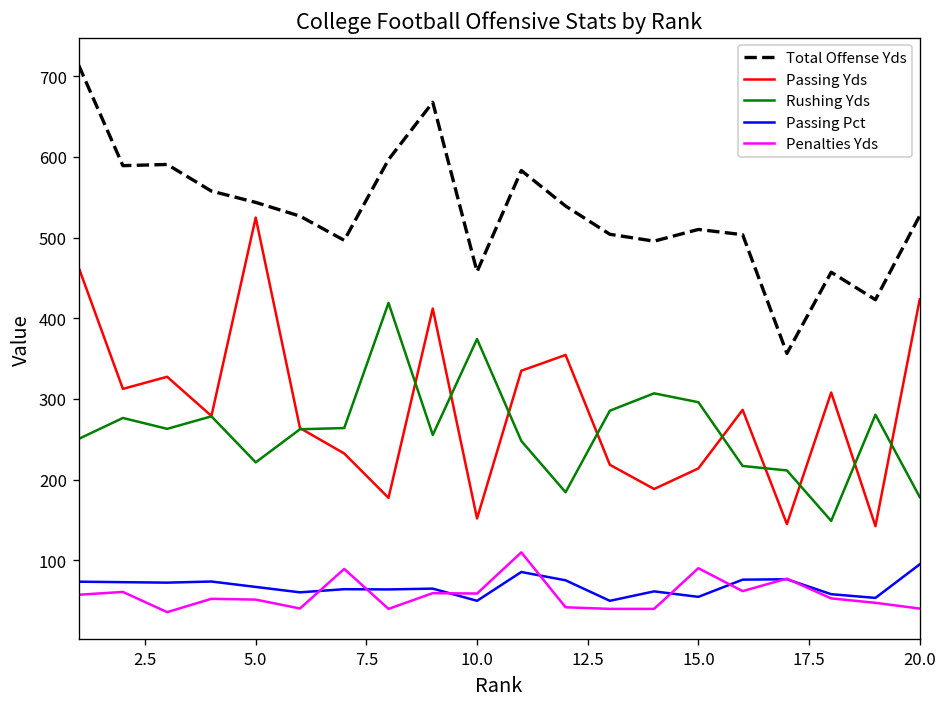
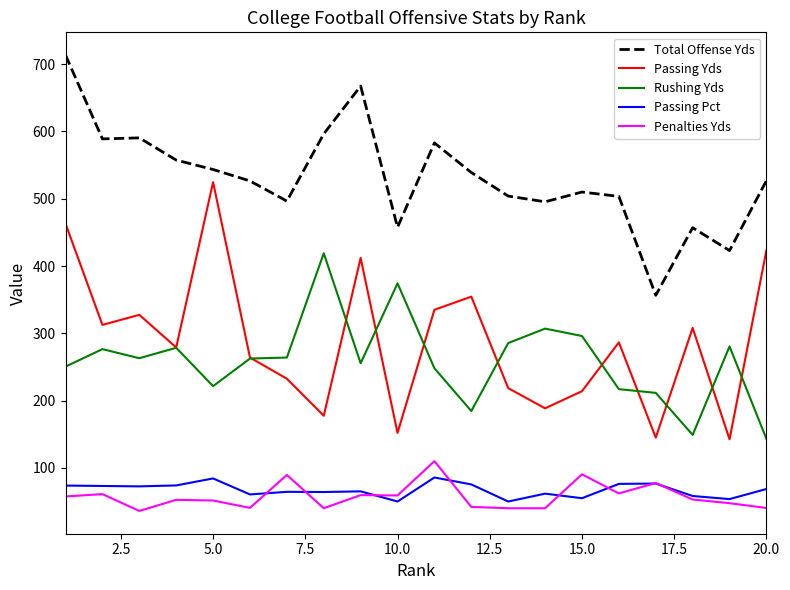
Passing Pct, 5.0: 70 -> 80
Rushing Yds, 20.0: 180 -> 140
Passing Pct, 20.0: 100 -> 70
